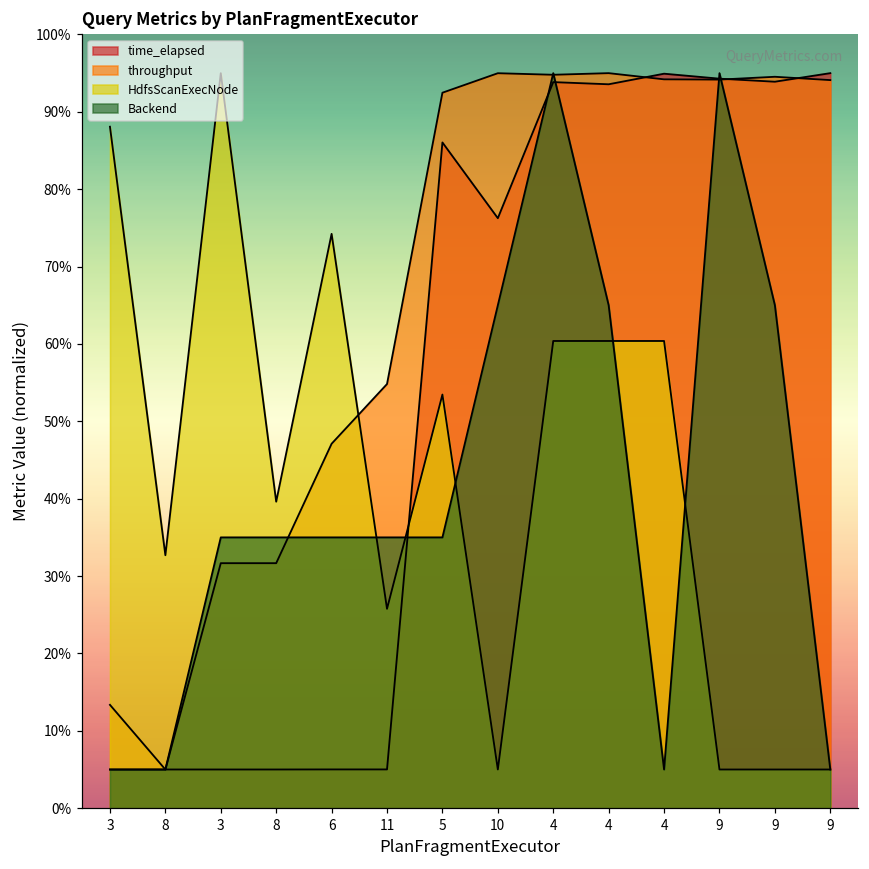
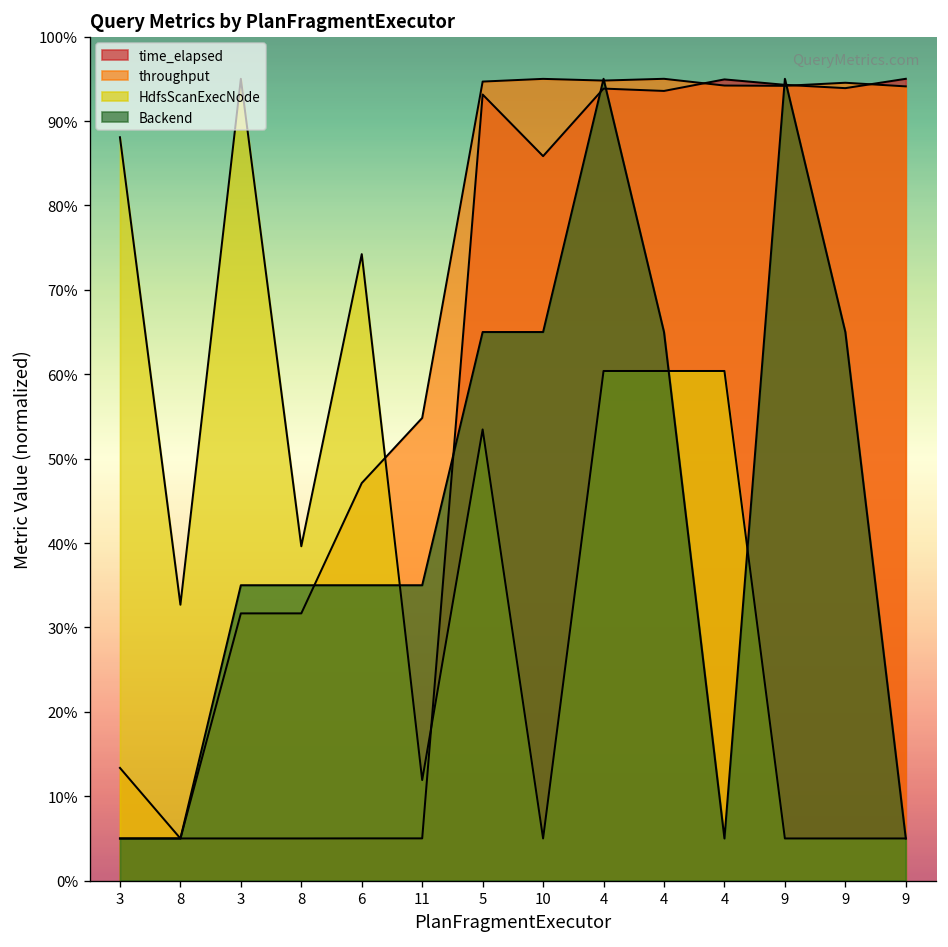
HdfsScanExecNode, 11: 26% -> 12%
time_elapsed, 5: 86% -> 93%
throughput, 5: 92% -> 95%
Backend, 5: 35% -> 65%
time_elapsed, 10: 76% -> 86%
